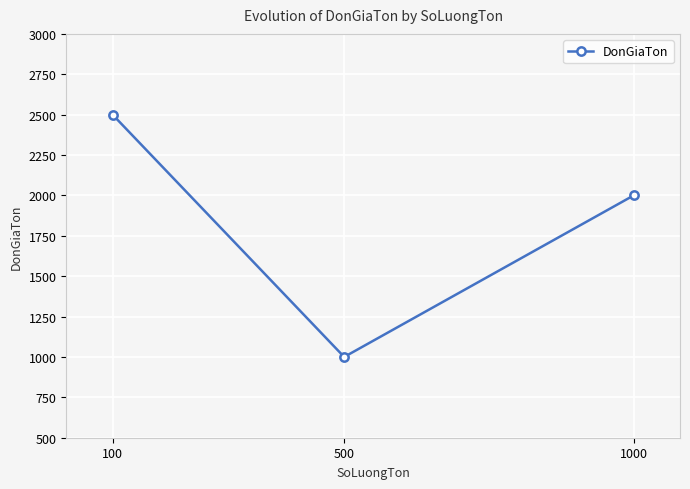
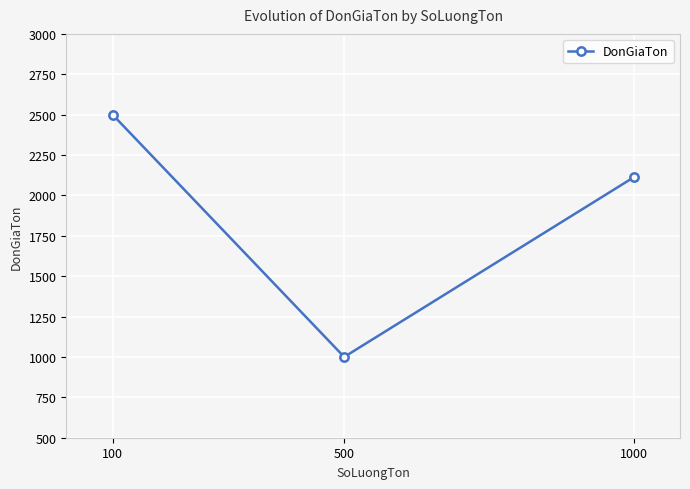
1000: 2000 -> 2110
